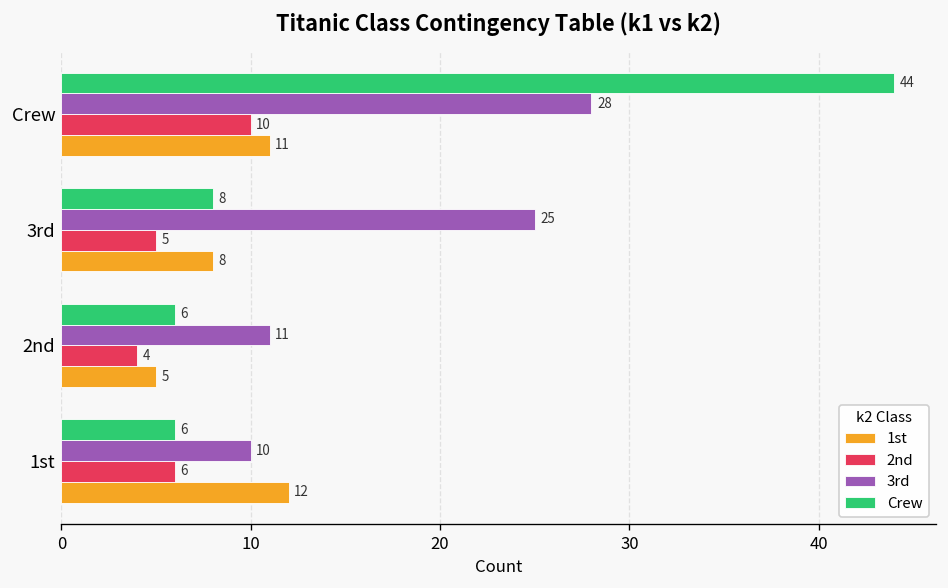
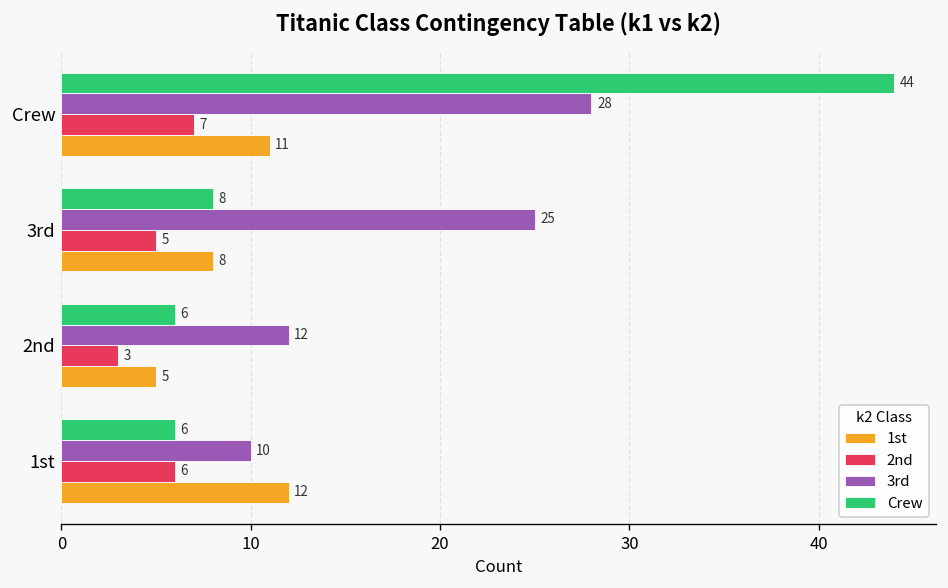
2nd, Crew: 10 -> 7
3rd, 2nd: 11 -> 12
2nd, 2nd: 4 -> 3
